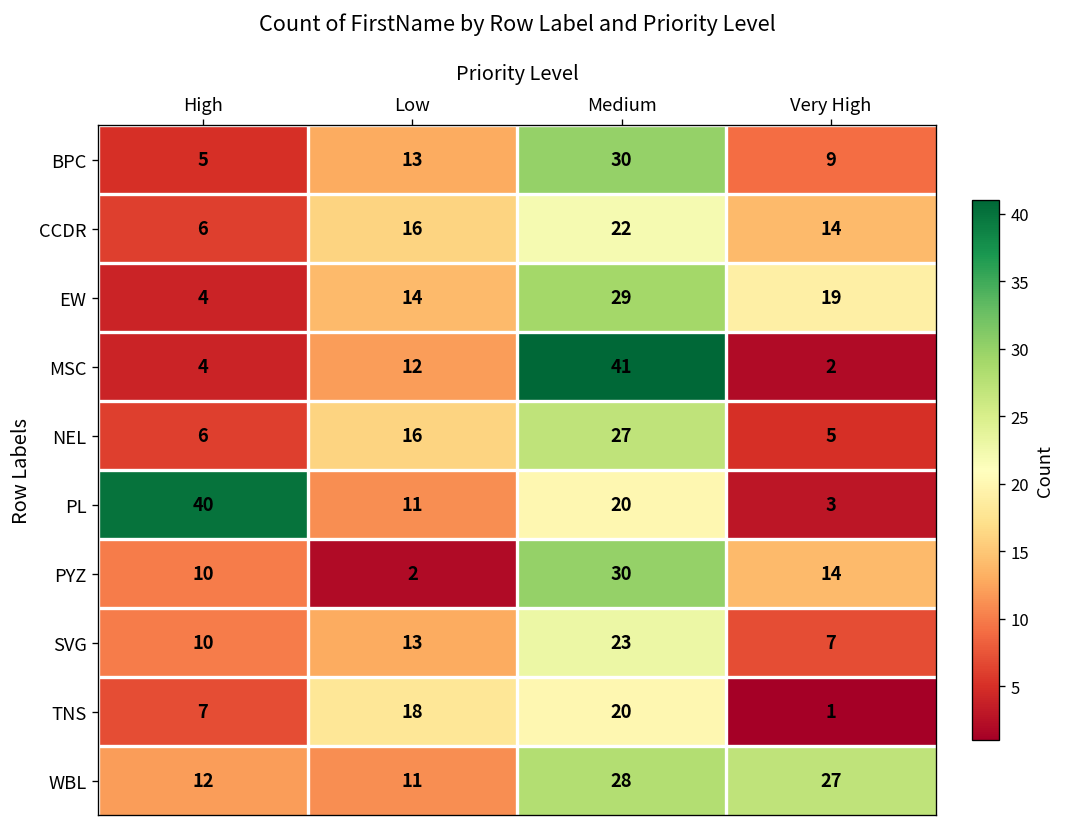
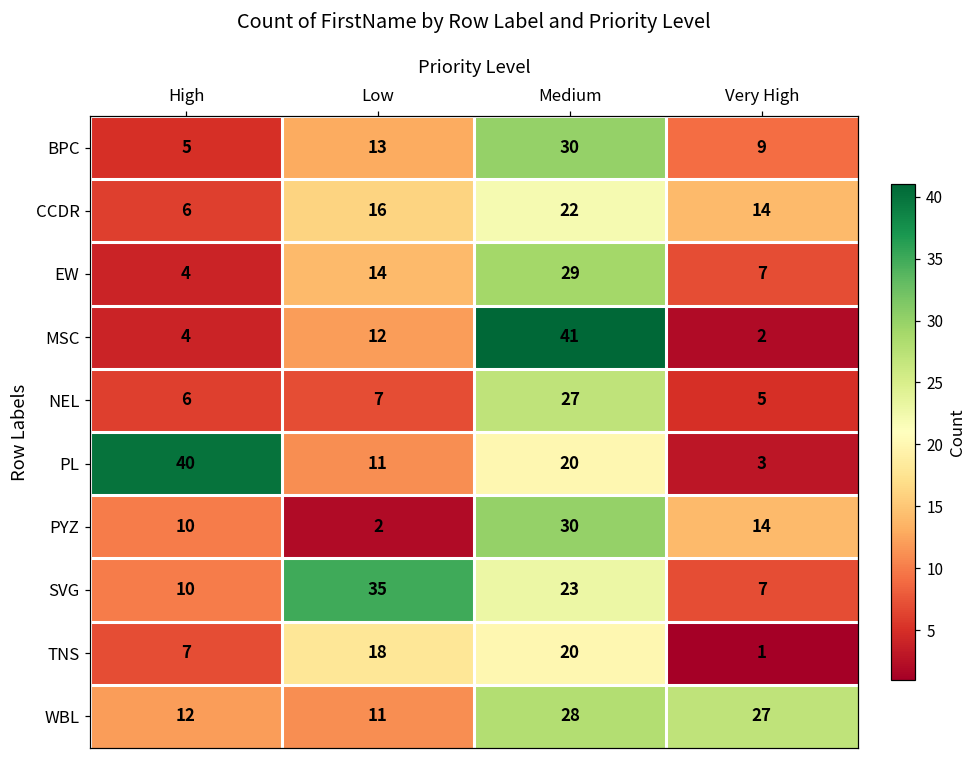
EW, Very High: 19 -> 7
NEL, Low: 16 -> 7
SVG, Low: 13 -> 35
